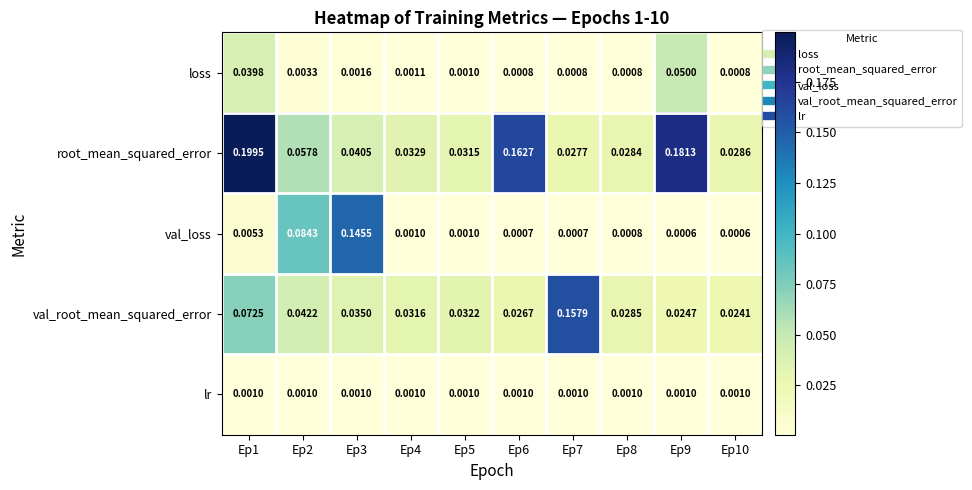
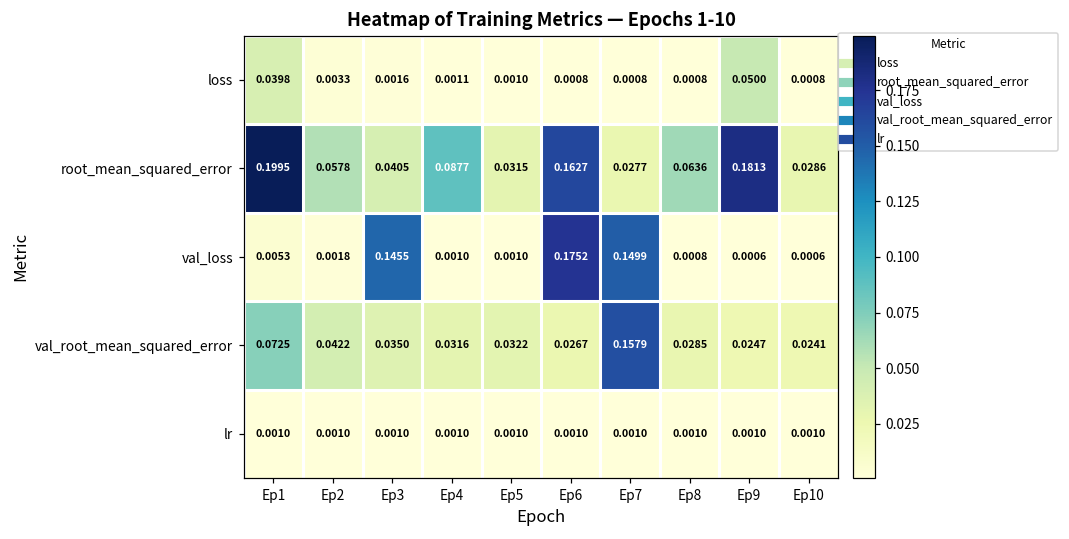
root_mean_squared_error, Ep4: 0.0329 -> 0.0877
root_mean_squared_error, Ep8: 0.0284 -> 0.0636
val_loss, Ep2: 0.0843 -> 0.0018
val_loss, Ep6: 0.0007 -> 0.1752
val_loss, Ep7: 0.0007 -> 0.1499
